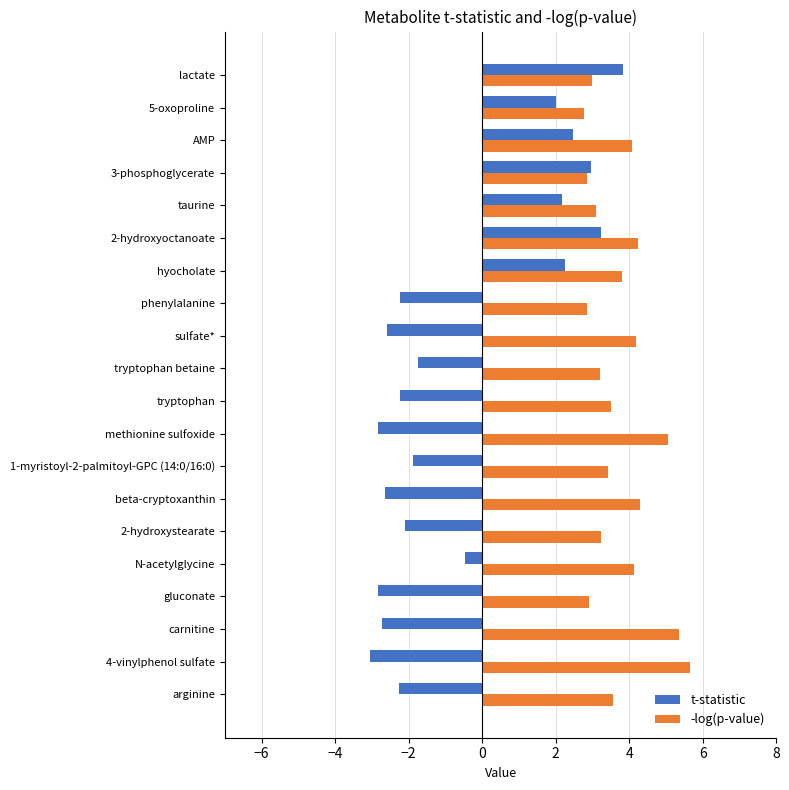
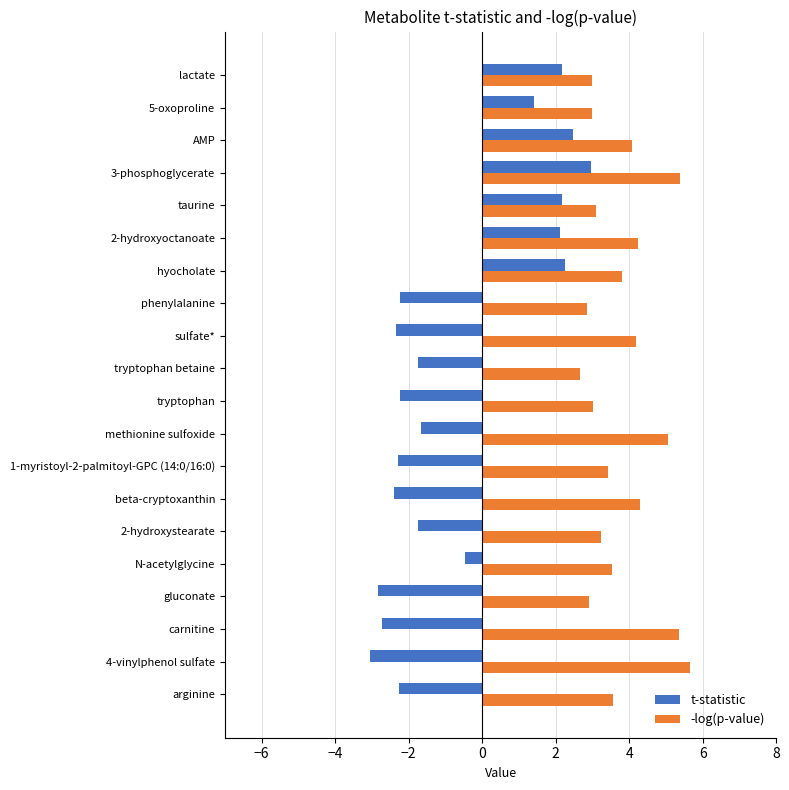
t-statistic, lactate: 3.8 -> 2.2
t-statistic, 5-oxoproline: 2.0 -> 1.4
-log(p-value), 5-oxoproline: 2.8 -> 3.0
-log(p-value), 3-phosphoglycerate: 2.8 -> 5.4
t-statistic, 2-hydroxyoctanoate: 3.2 -> 2.1
t-statistic, sulfate*: -2.6 -> -2.4
-log(p-value), tryptophan betaine: 3.2 -> 2.7
-log(p-value), tryptophan: 3.5 -> 3.0
t-statistic, methionine sulfoxide: -2.8 -> -1.7
t-statistic, 1-myristoyl-2-palmitoyl-GPC (14:0/16:0): -1.9 -> -2.3
t-statistic, beta-cryptoxanthin: -2.6 -> -2.4
t-statistic, 2-hydroxystearate: -2.1 -> -1.7
-log(p-value), N-acetylglycine: 4.1 -> 3.5
